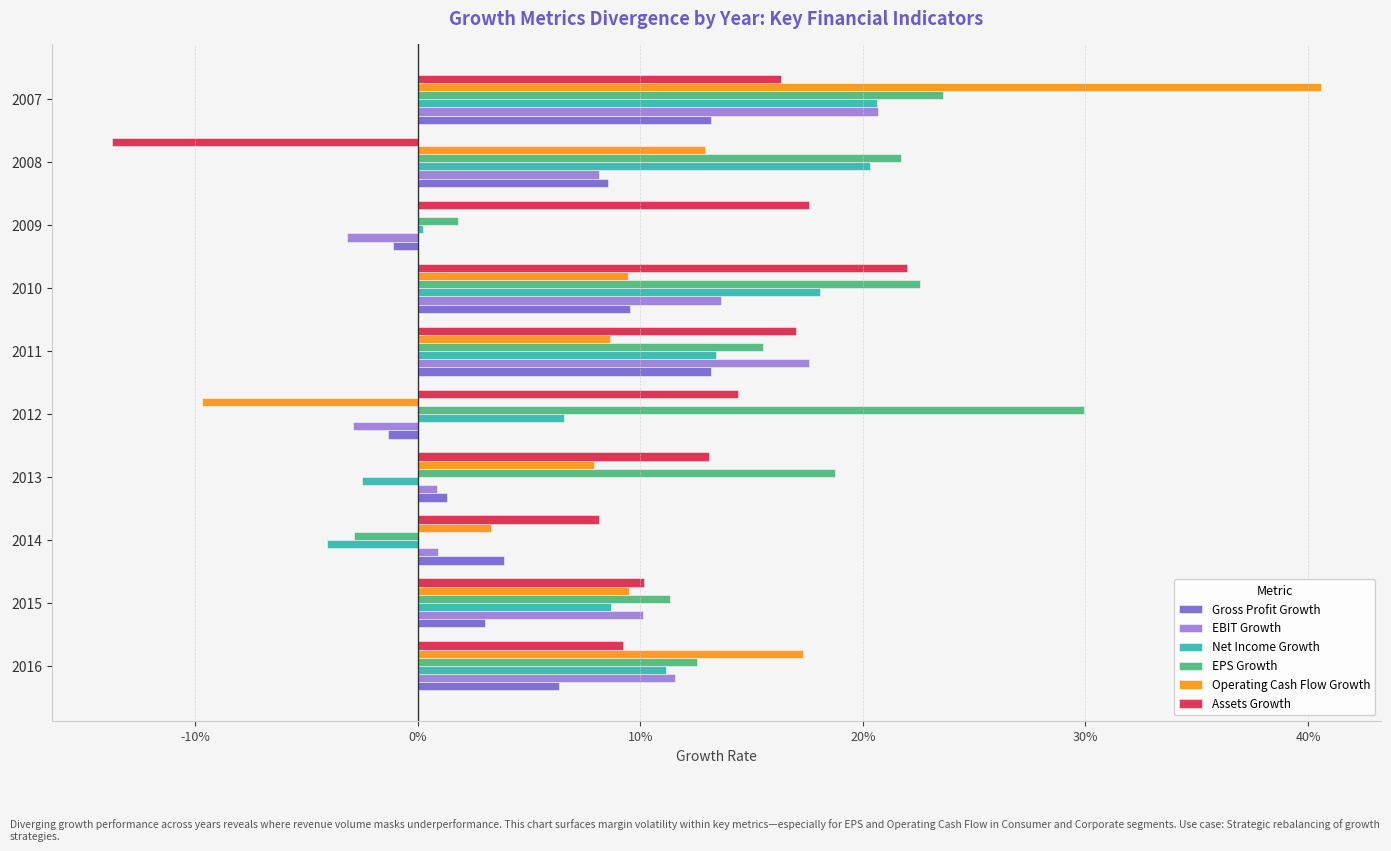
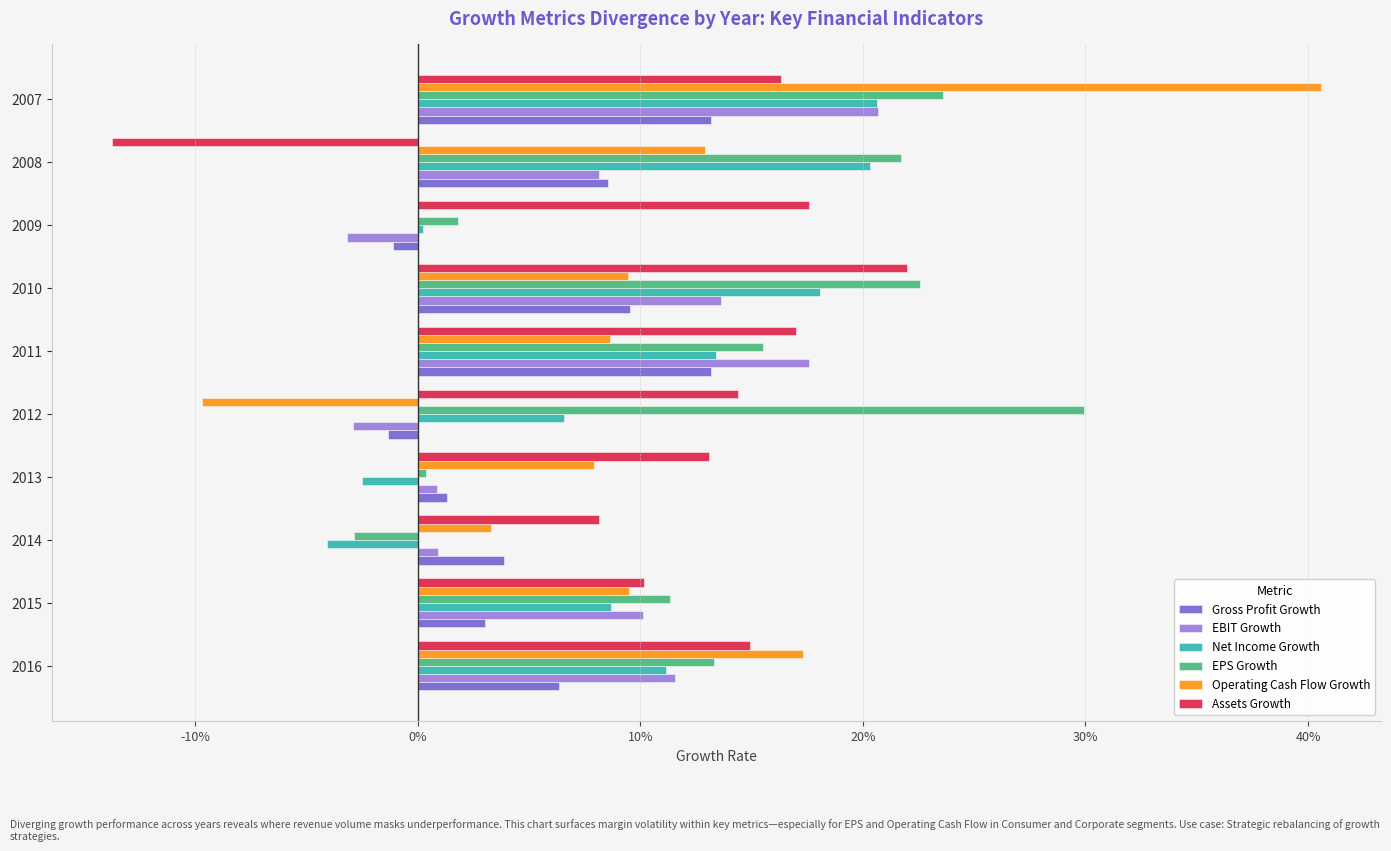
EPS Growth, 2013: 18.8% -> 0.4%
Assets Growth, 2016: 9.2% -> 15.0%
EPS Growth, 2016: 12.6% -> 13.3%
